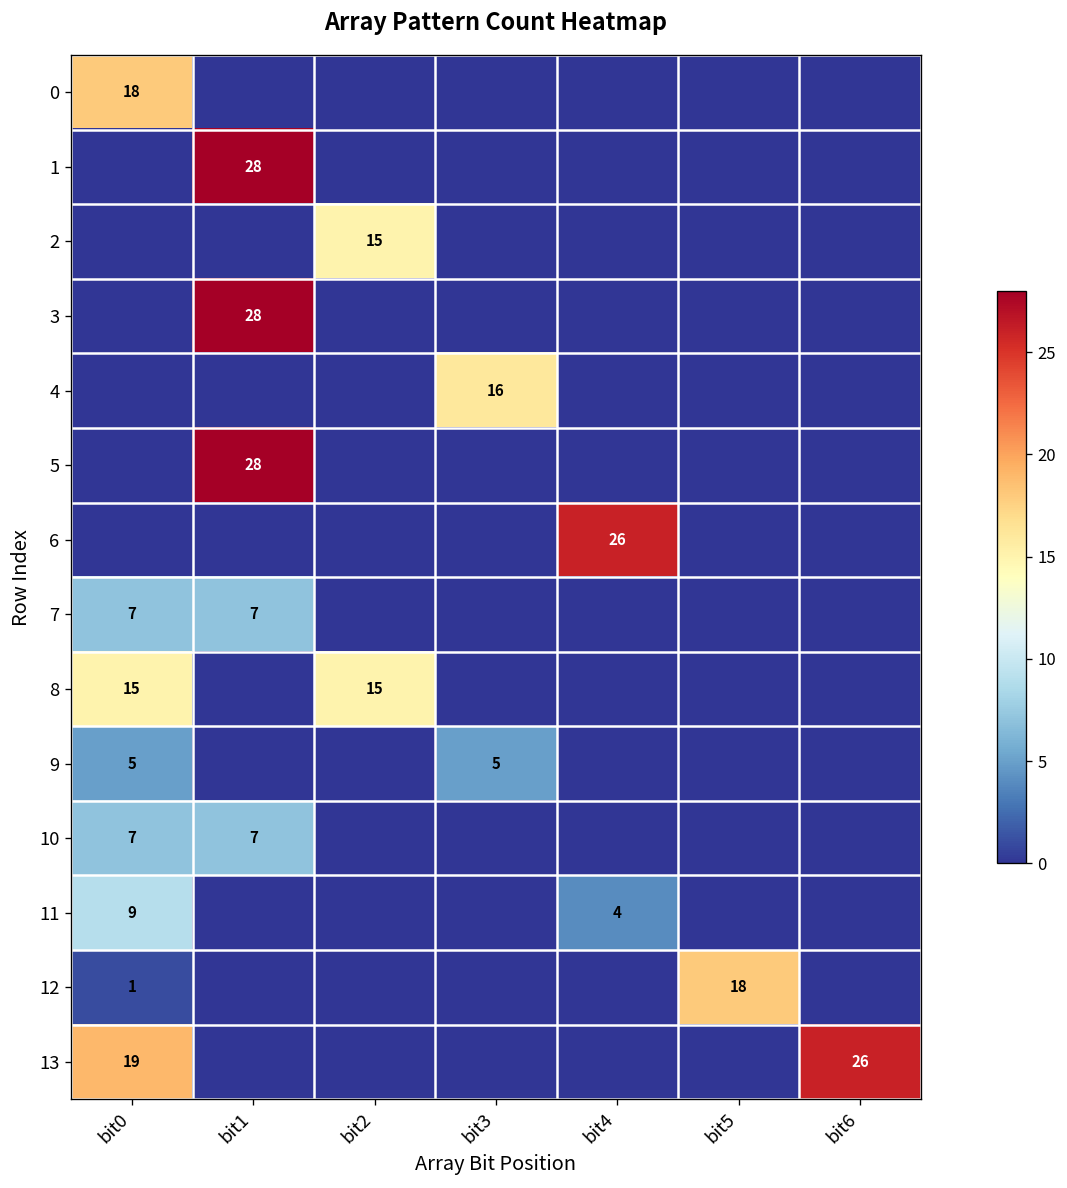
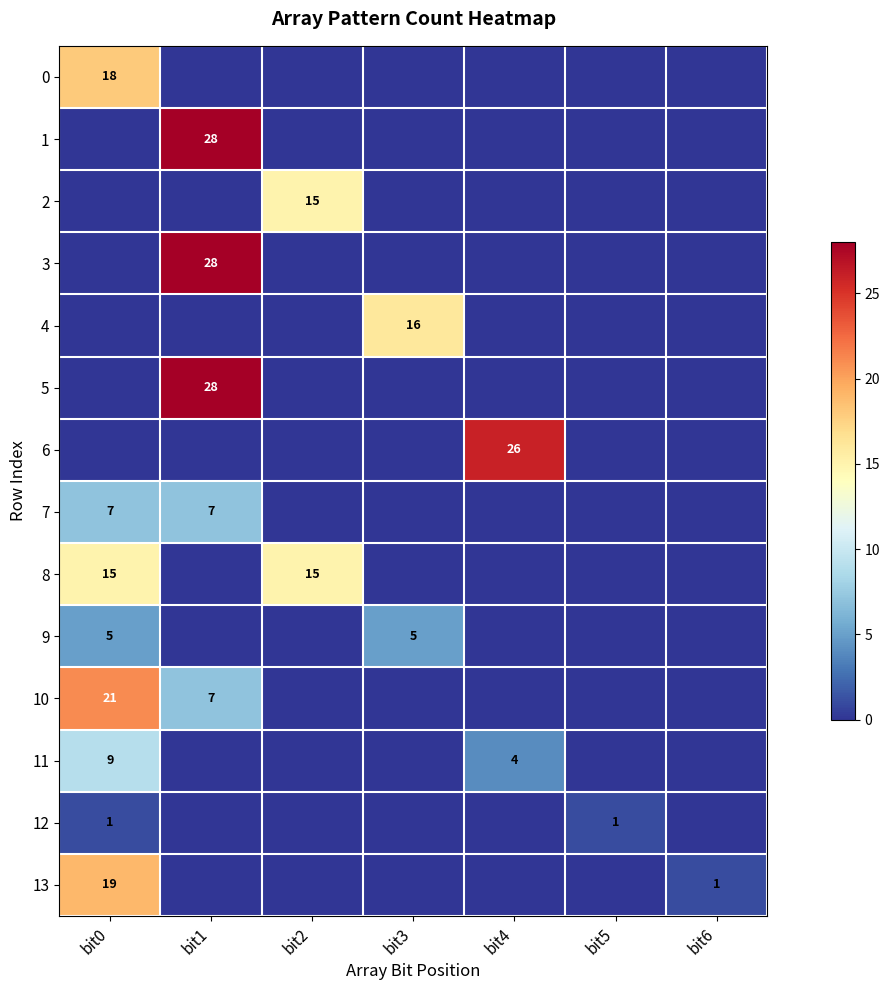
10, bit0: 7 -> 21
12, bit5: 18 -> 1
13, bit6: 26 -> 1
